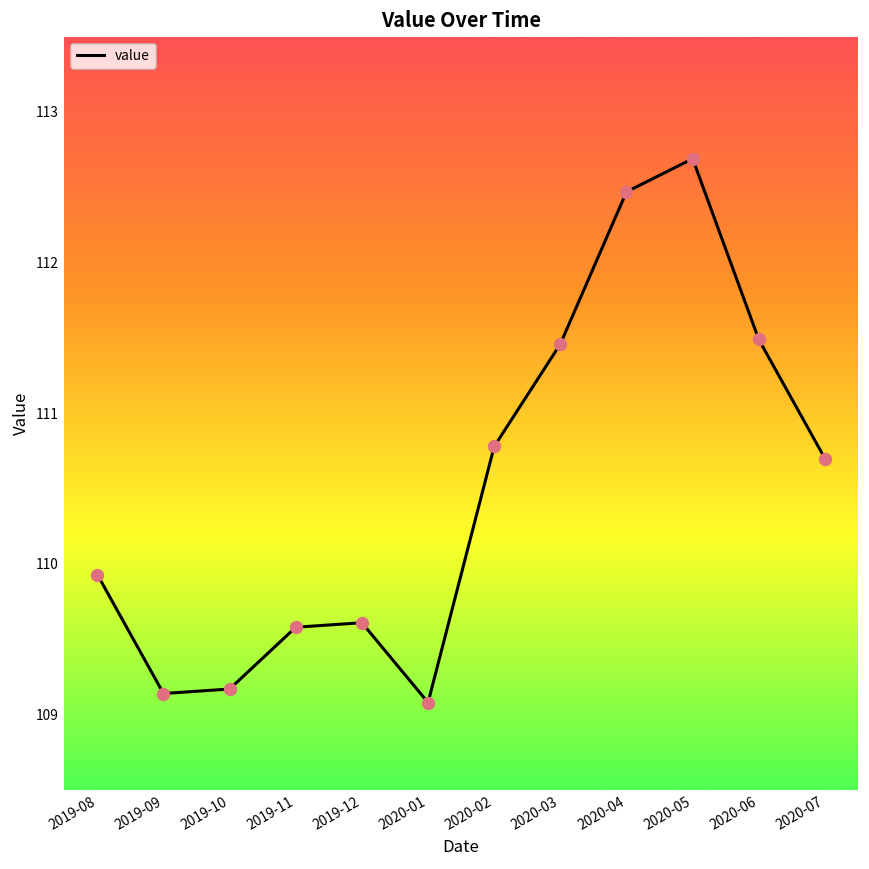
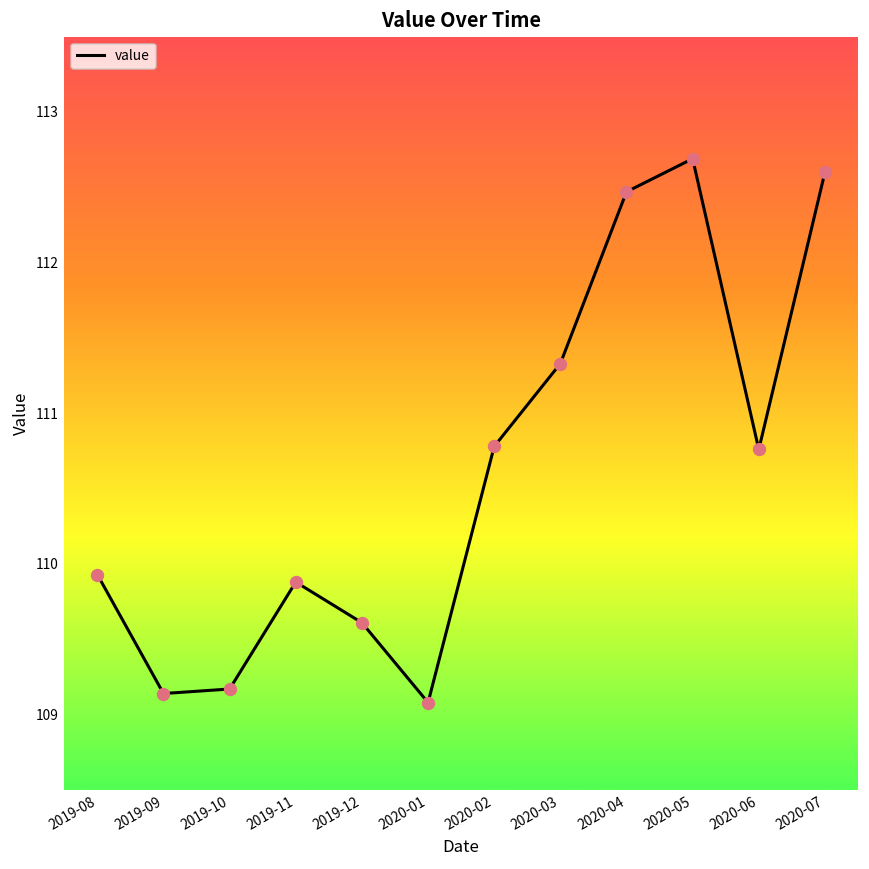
2019-11: 109.58 -> 109.88
2020-03: 111.46 -> 111.33
2020-06: 111.49 -> 110.76
2020-07: 110.7 -> 112.6
